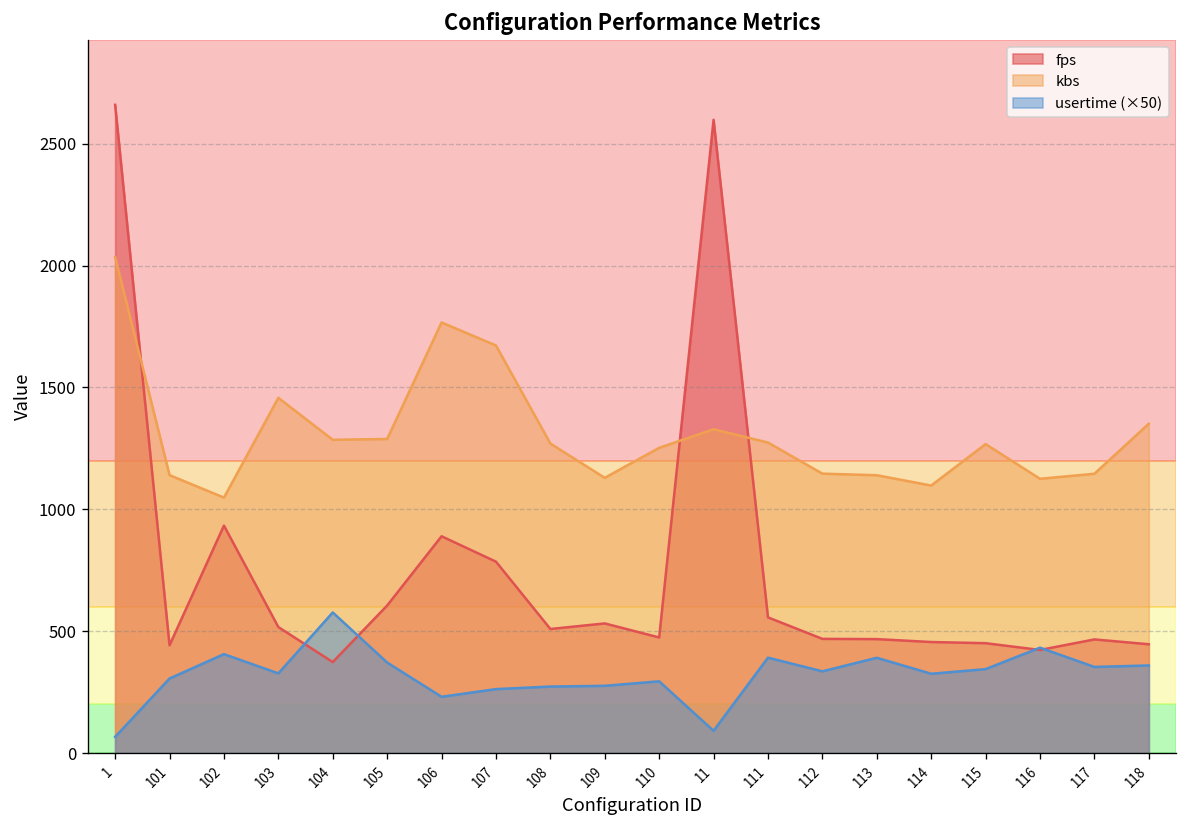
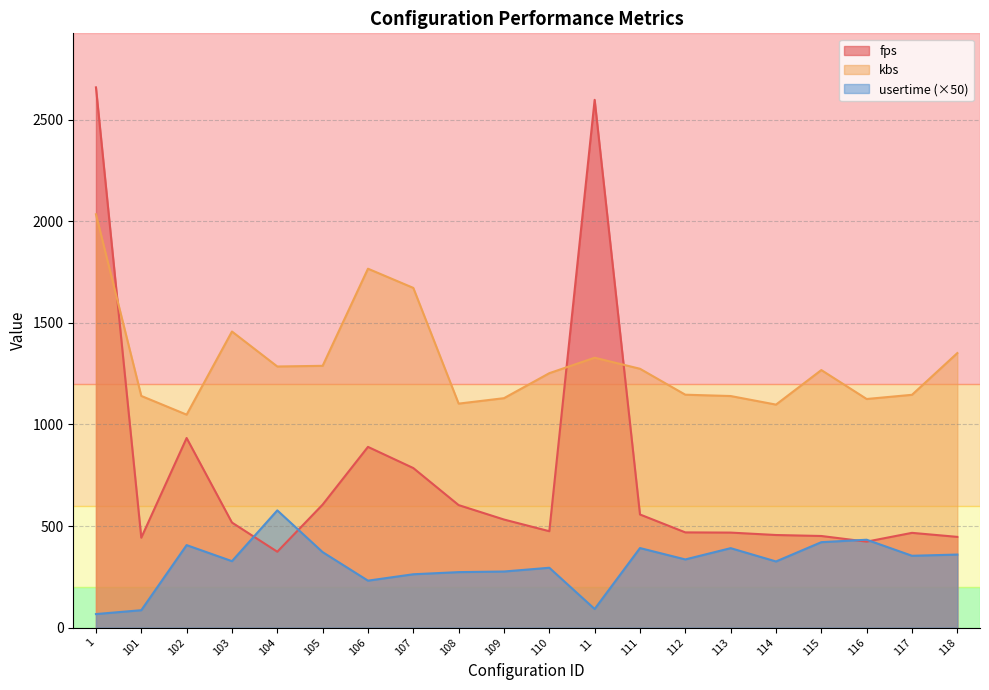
usertime (×50), 101: 310 -> 90
fps, 108: 510 -> 600
kbs, 108: 1270 -> 1100
usertime (×50), 115: 340 -> 420
